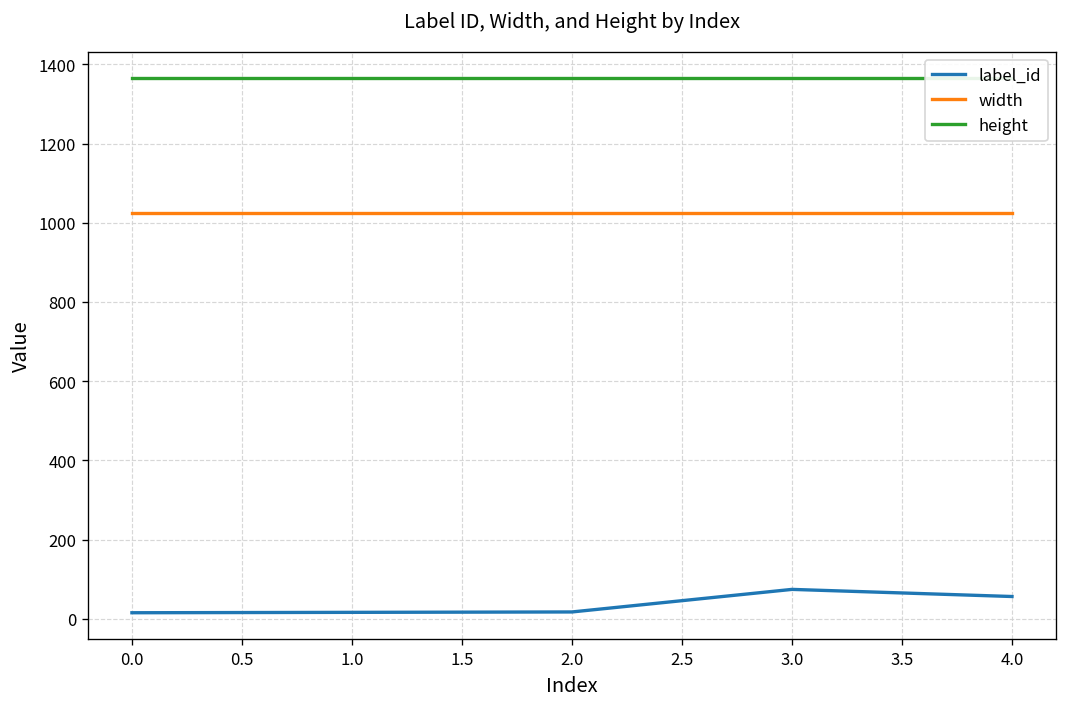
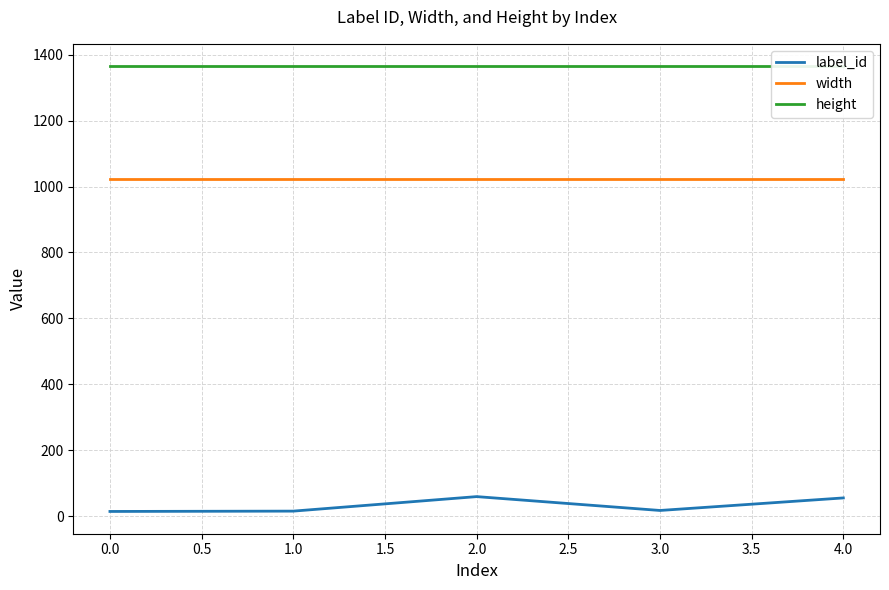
label_id, 2.0: 20 -> 60
label_id, 3.0: 70 -> 20
